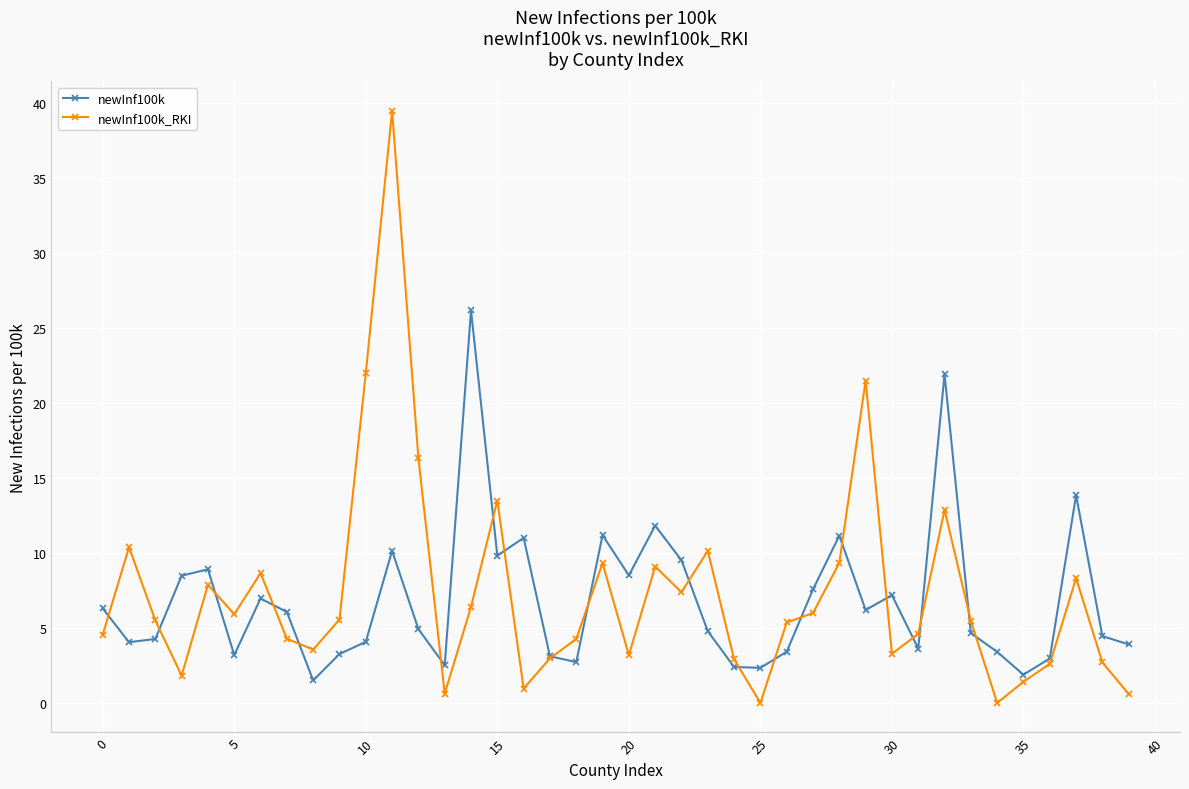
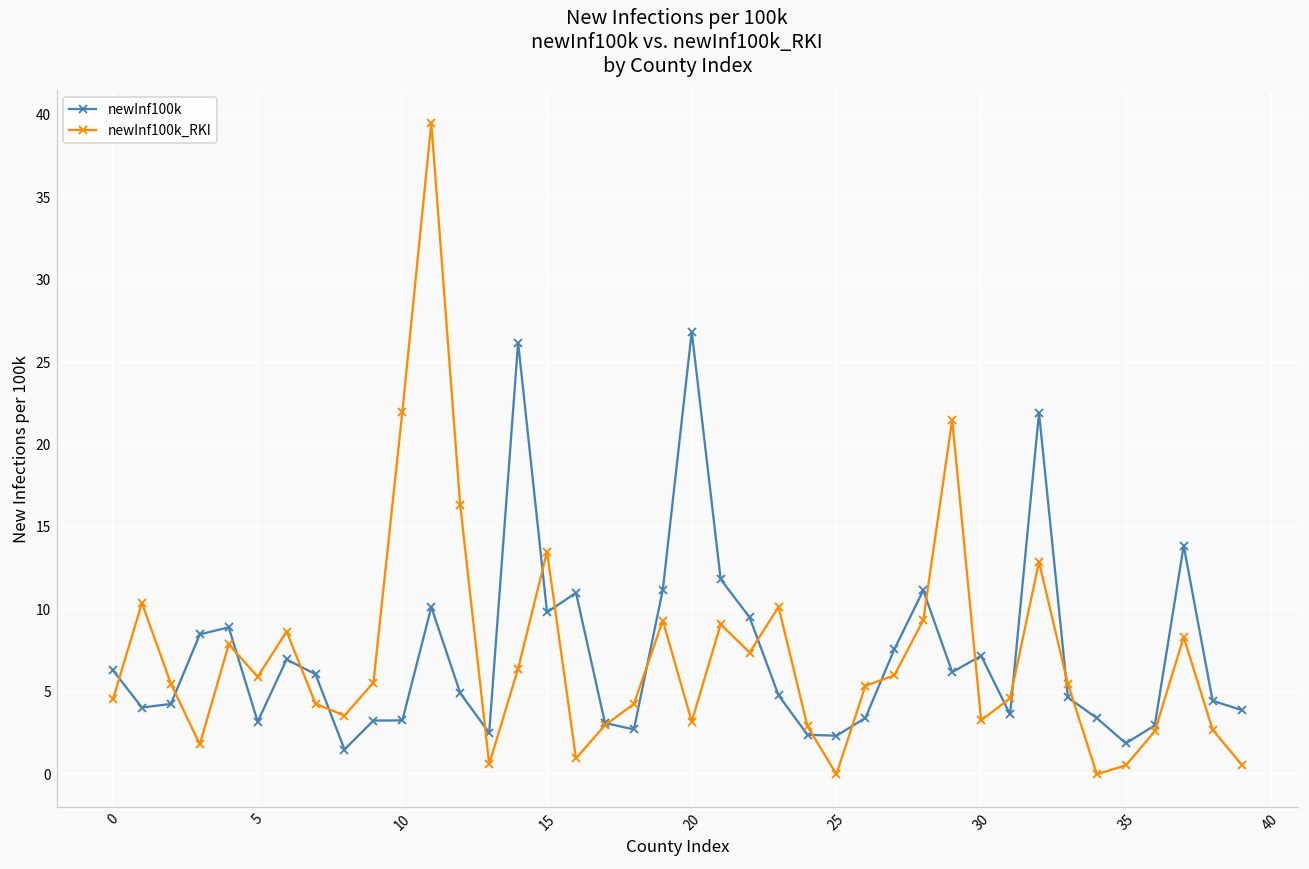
newInf100k, 10: 4.1 -> 3.3
newInf100k, 20: 8.5 -> 26.8
newInf100k_RKI, 35: 1.4 -> 0.5
